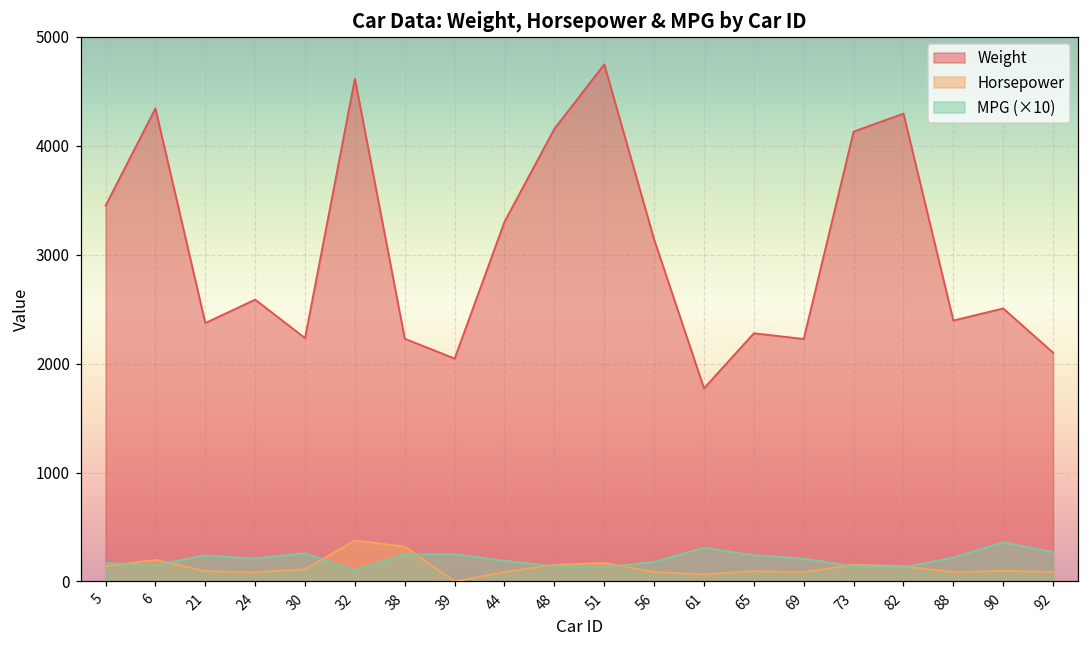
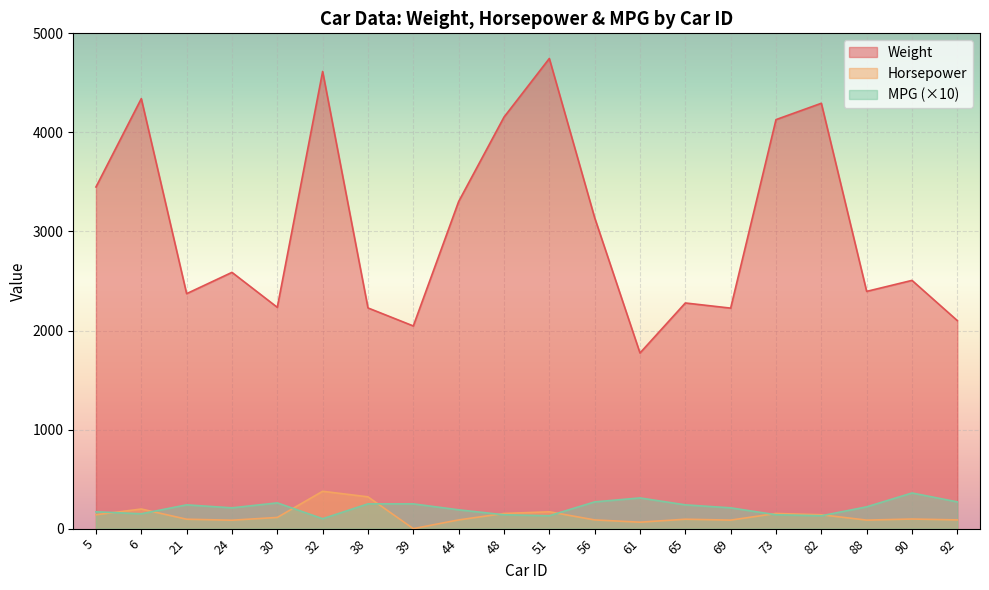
MPG (×10), 56: 200 -> 300
